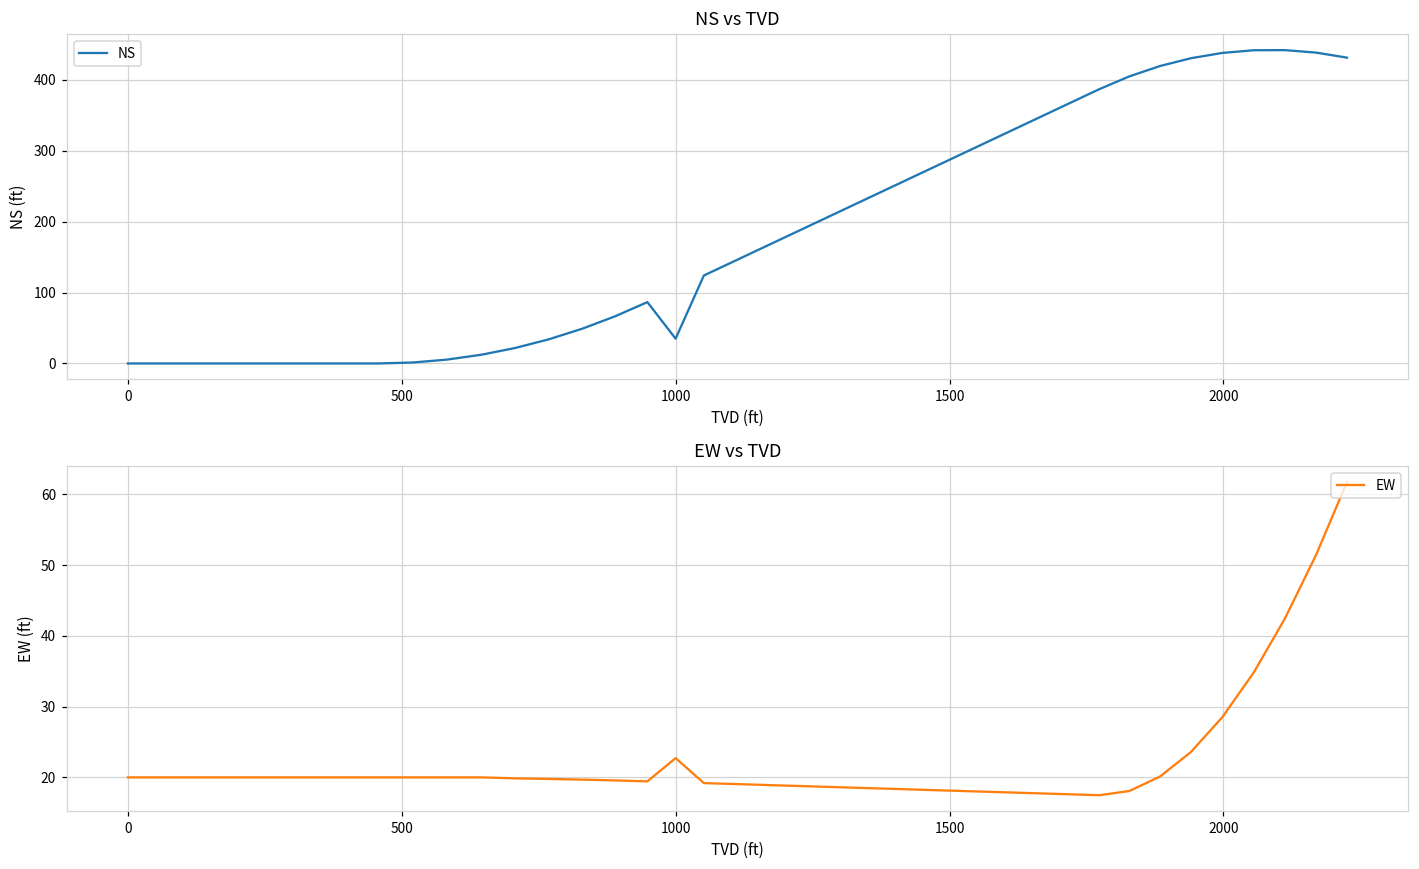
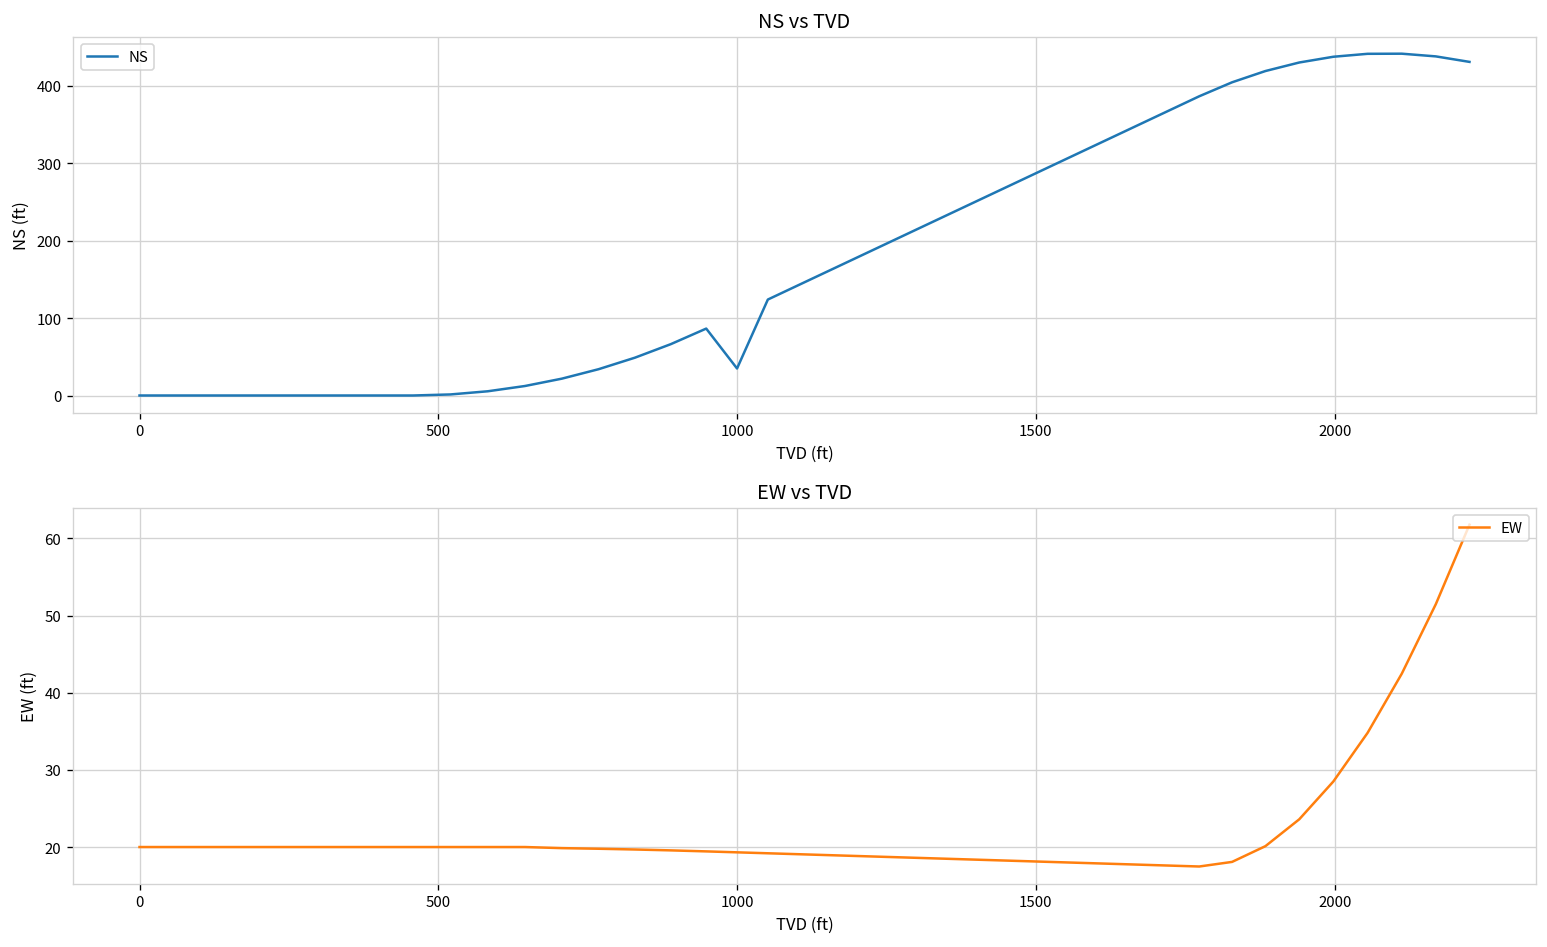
EW vs TVD, 1000: 23 -> 19
